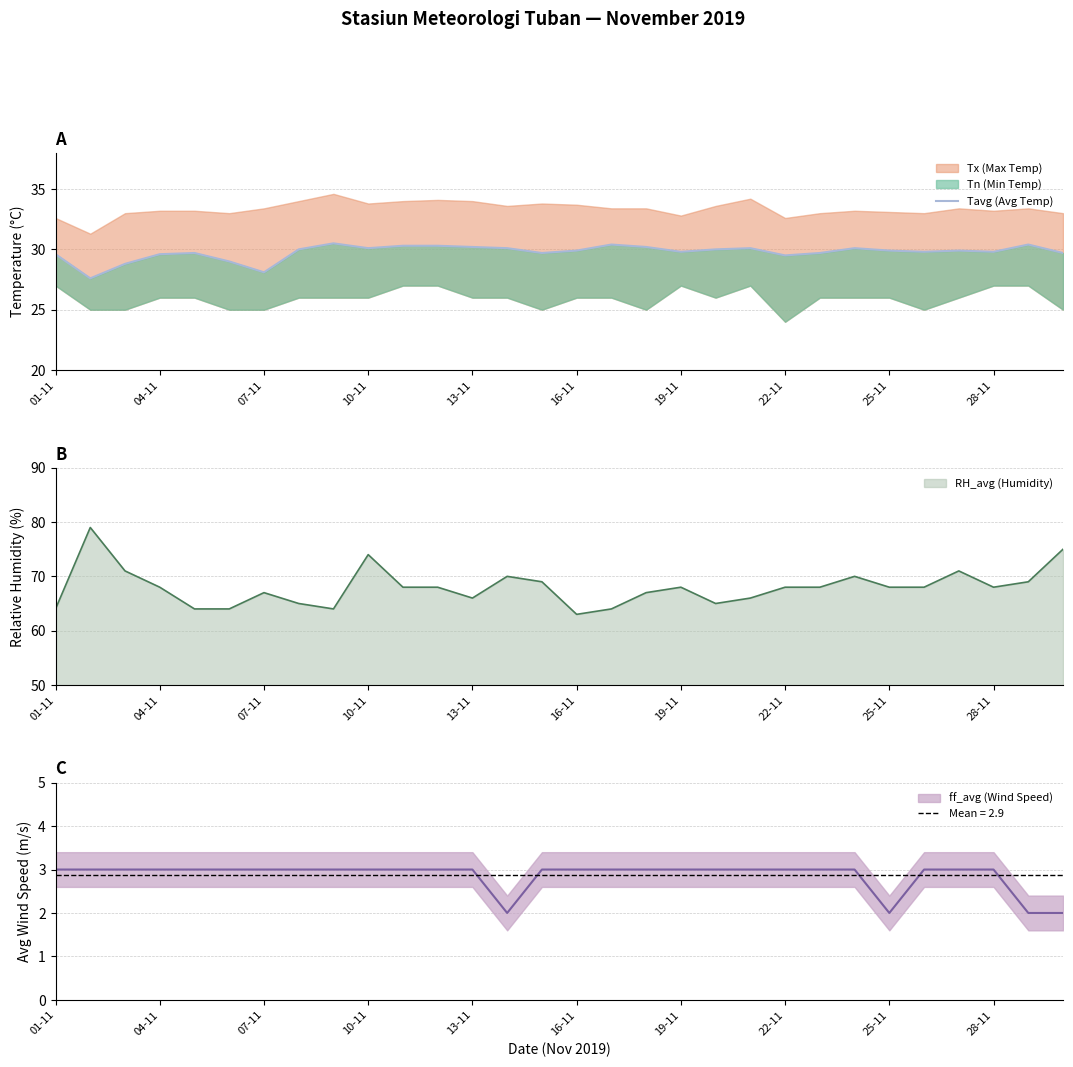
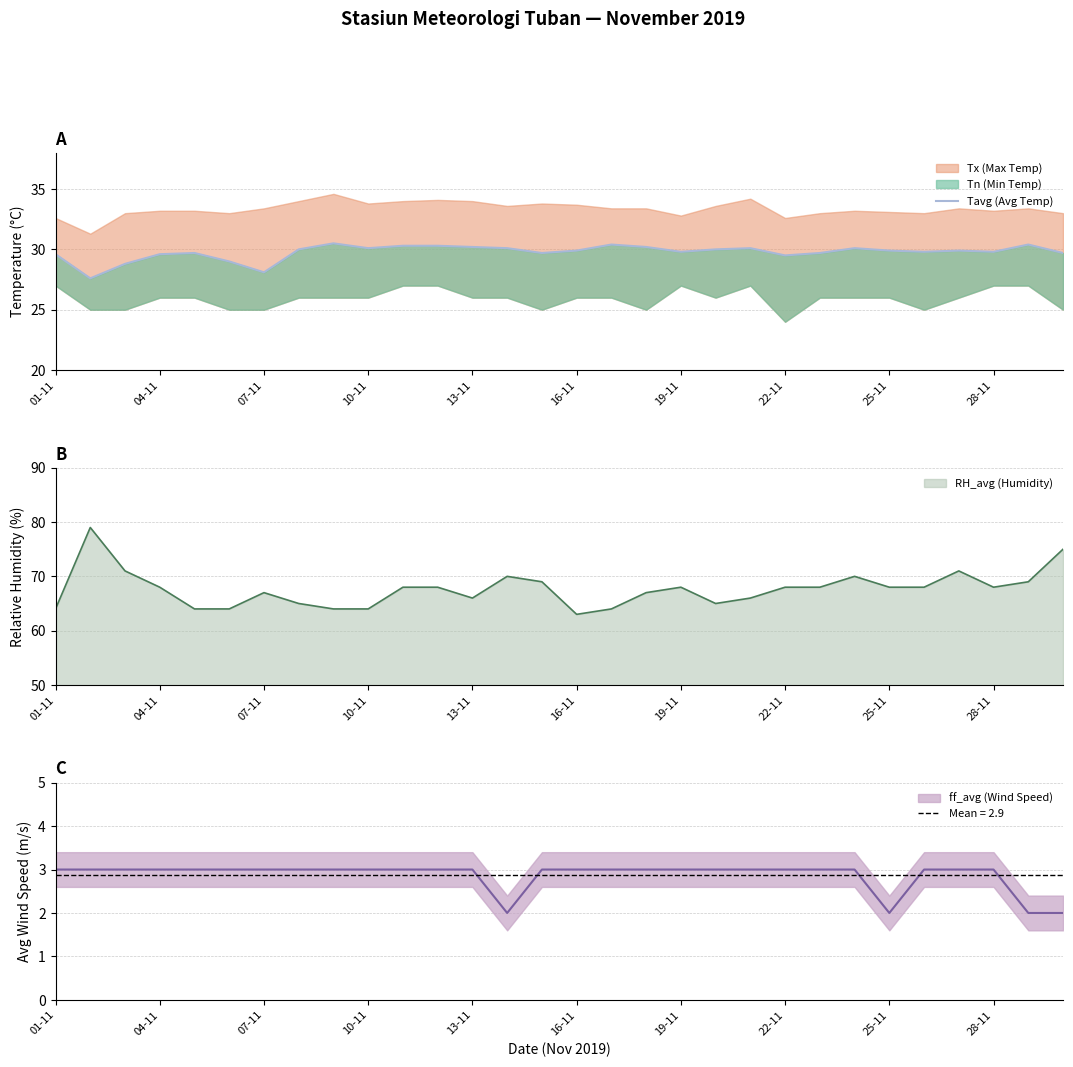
B, 10-11: 74 -> 64
